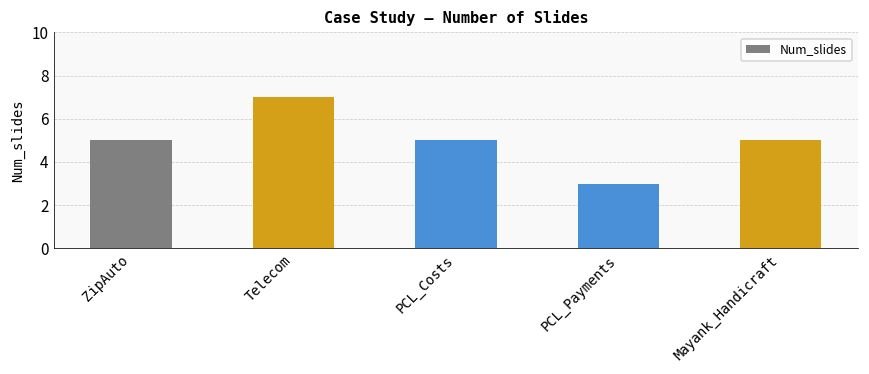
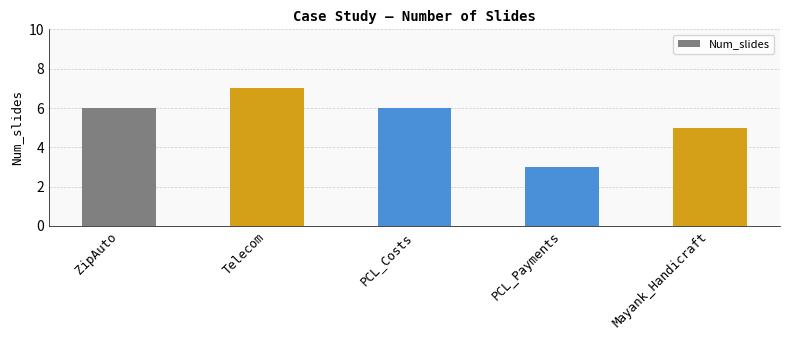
ZipAuto: 5 -> 6
PCL_Costs: 5 -> 6
